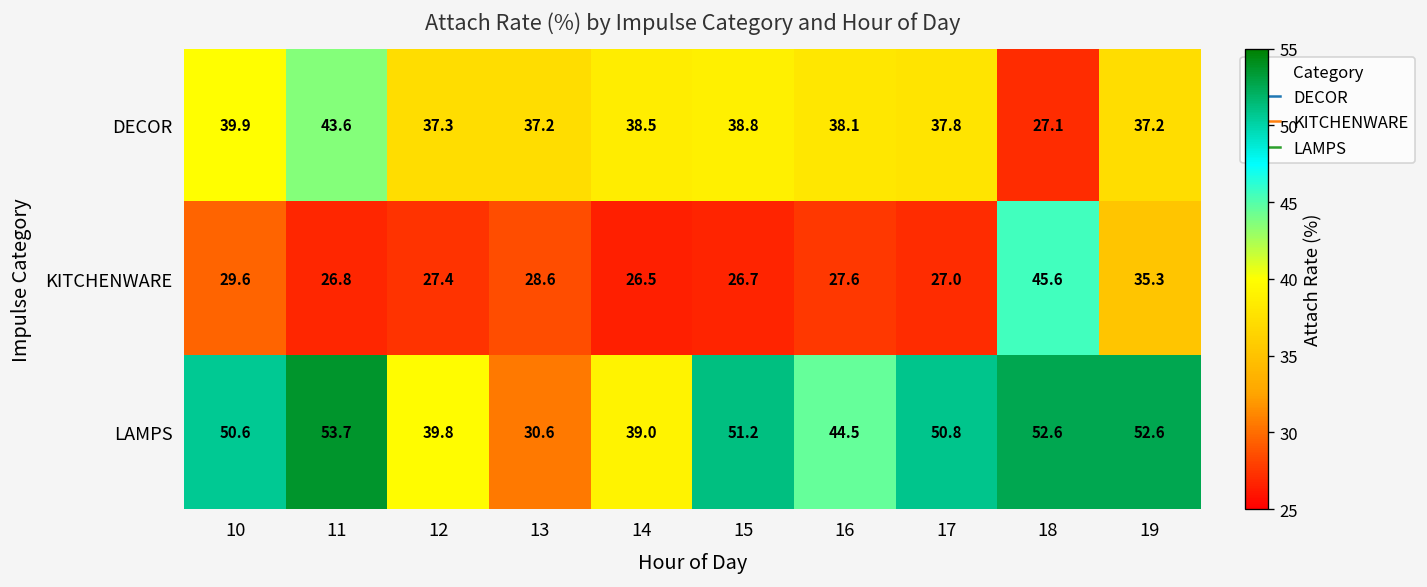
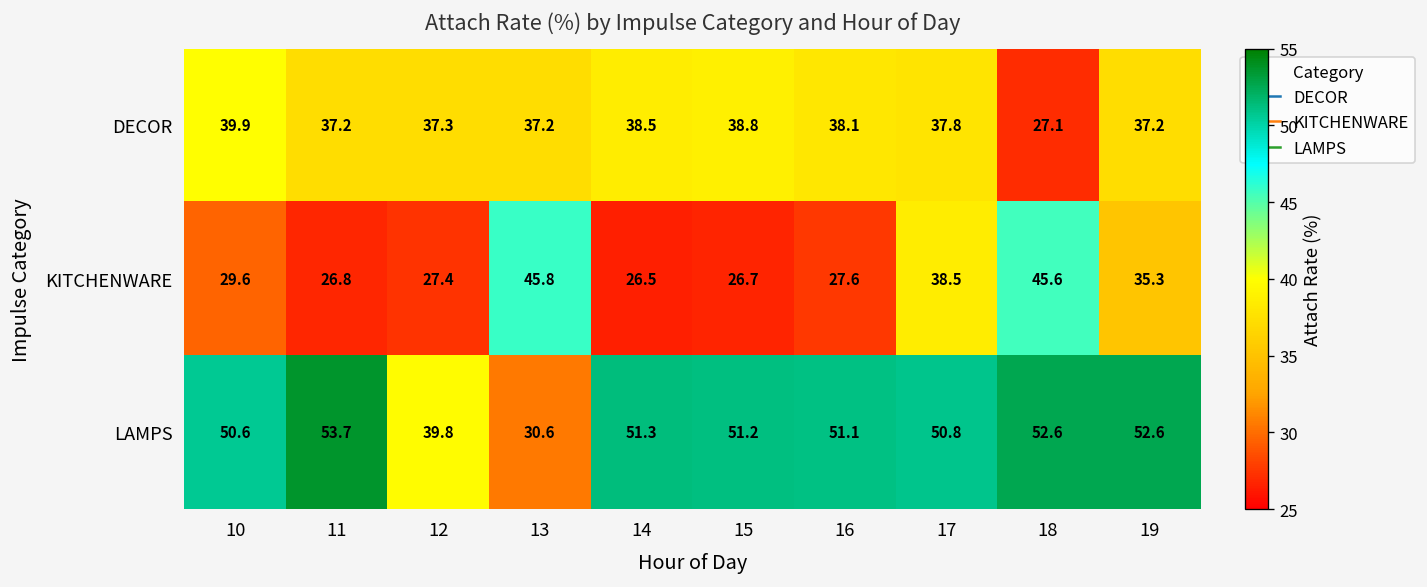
DECOR, 11: 43.6 -> 37.2
KITCHENWARE, 13: 28.6 -> 45.8
KITCHENWARE, 17: 27.0 -> 38.5
LAMPS, 14: 39.0 -> 51.3
LAMPS, 16: 44.5 -> 51.1
